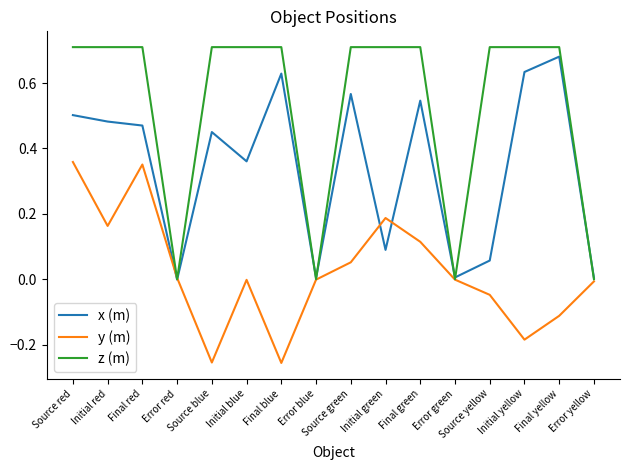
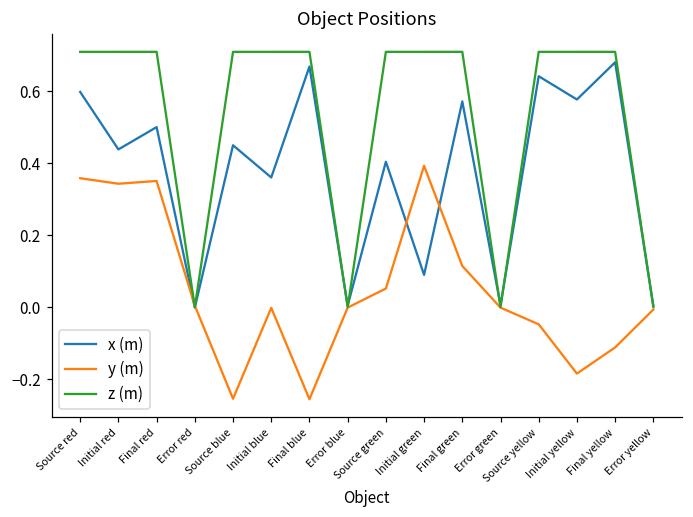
x (m), Source red: 0.50 -> 0.60
x (m), Initial red: 0.48 -> 0.44
y (m), Initial red: 0.16 -> 0.34
x (m), Final red: 0.47 -> 0.50
x (m), Final blue: 0.63 -> 0.67
x (m), Source green: 0.57 -> 0.40
y (m), Initial green: 0.19 -> 0.39
x (m), Final green: 0.55 -> 0.57
x (m), Source yellow: 0.06 -> 0.64
x (m), Initial yellow: 0.63 -> 0.58
